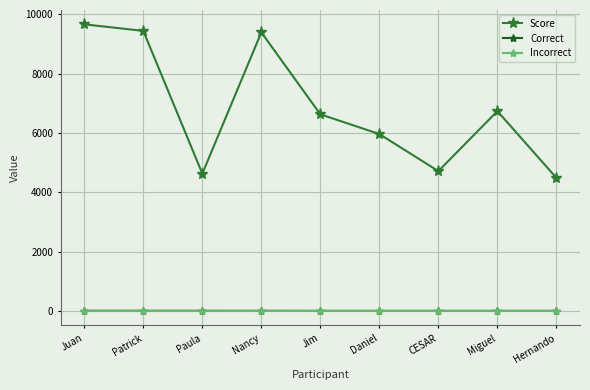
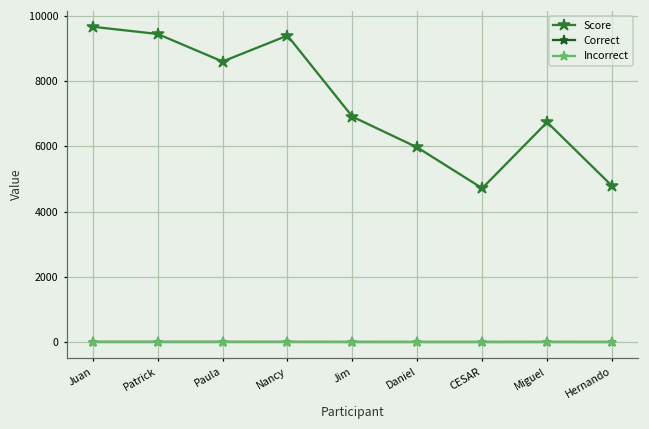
Score, Paula: 4600 -> 8600
Score, Jim: 6600 -> 6900
Score, Hernando: 4500 -> 4800
